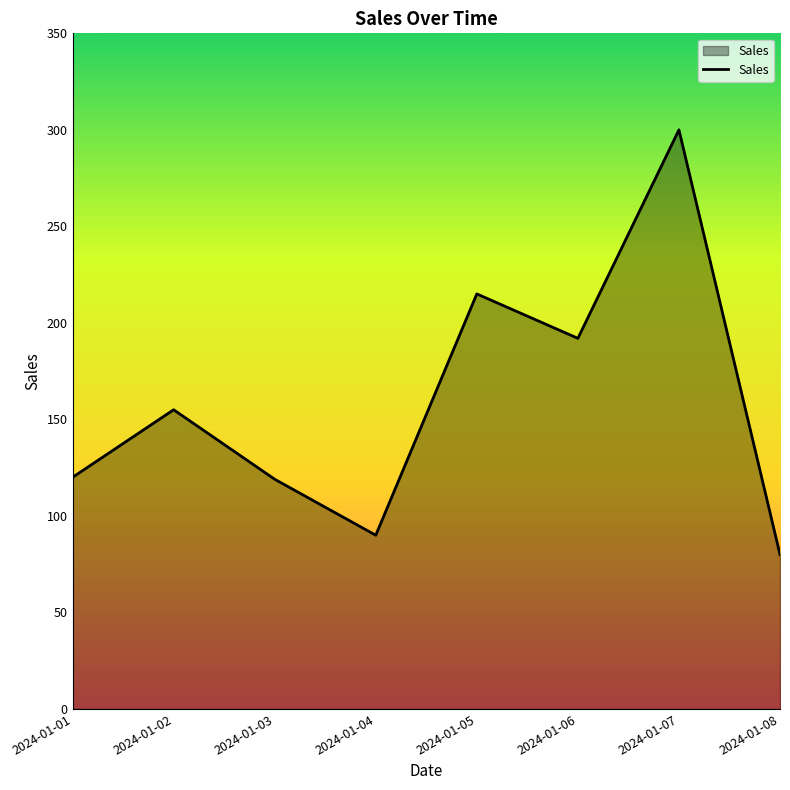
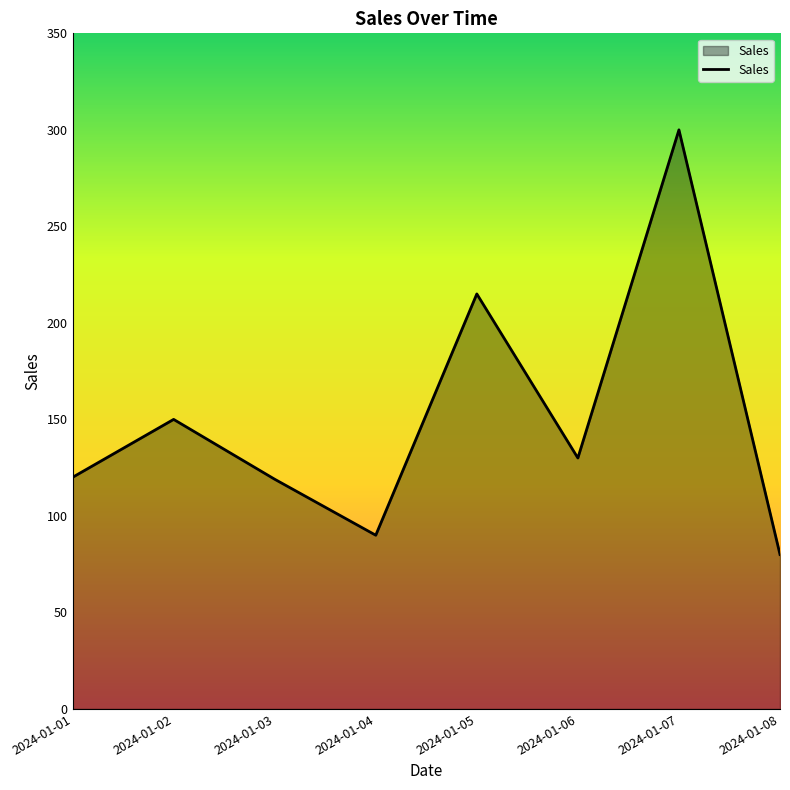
2024-01-02: 155 -> 150
2024-01-06: 192 -> 130
